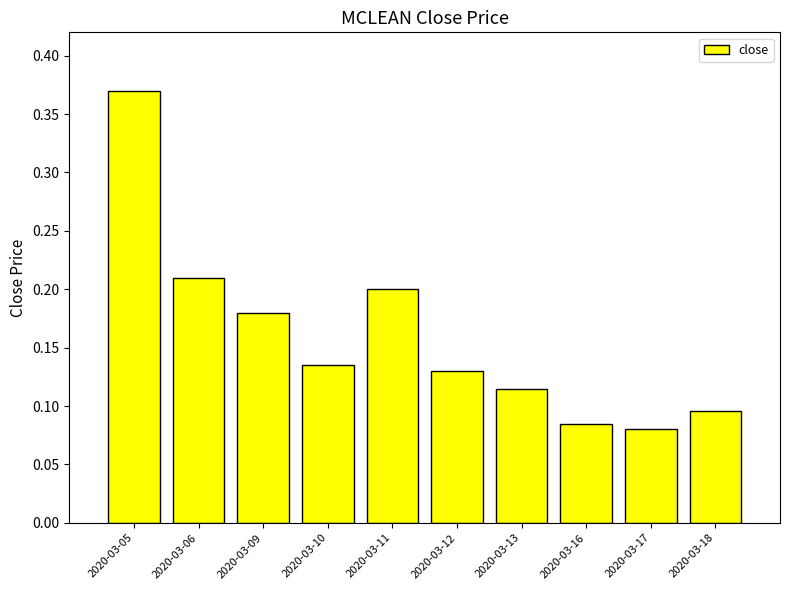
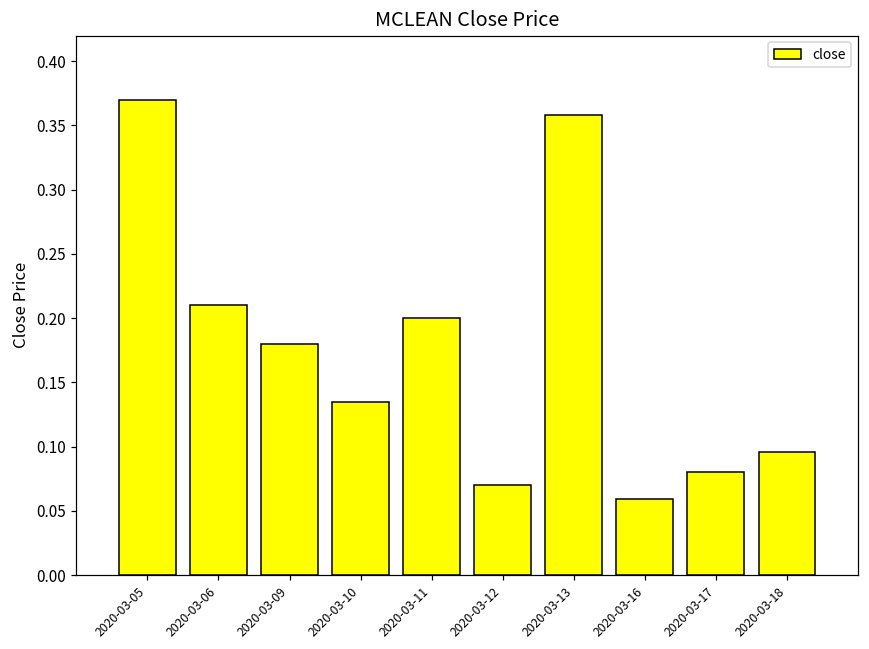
2020-03-12: 0.13 -> 0.07
2020-03-13: 0.115 -> 0.358
2020-03-16: 0.085 -> 0.059
